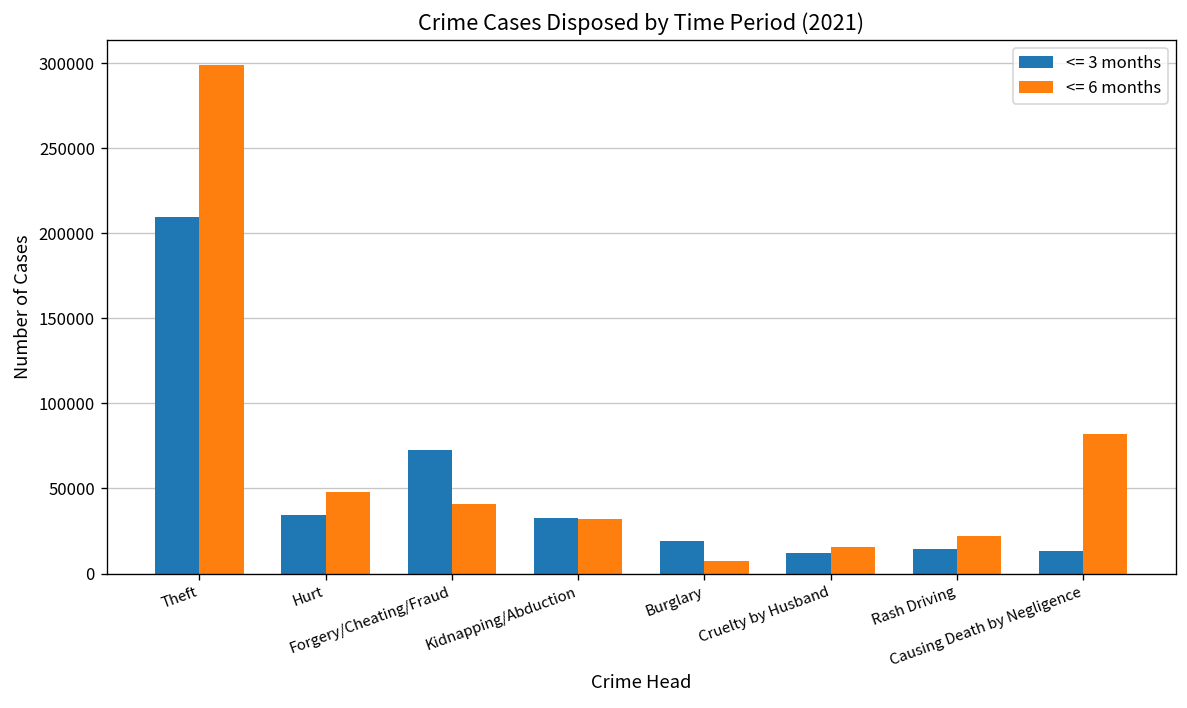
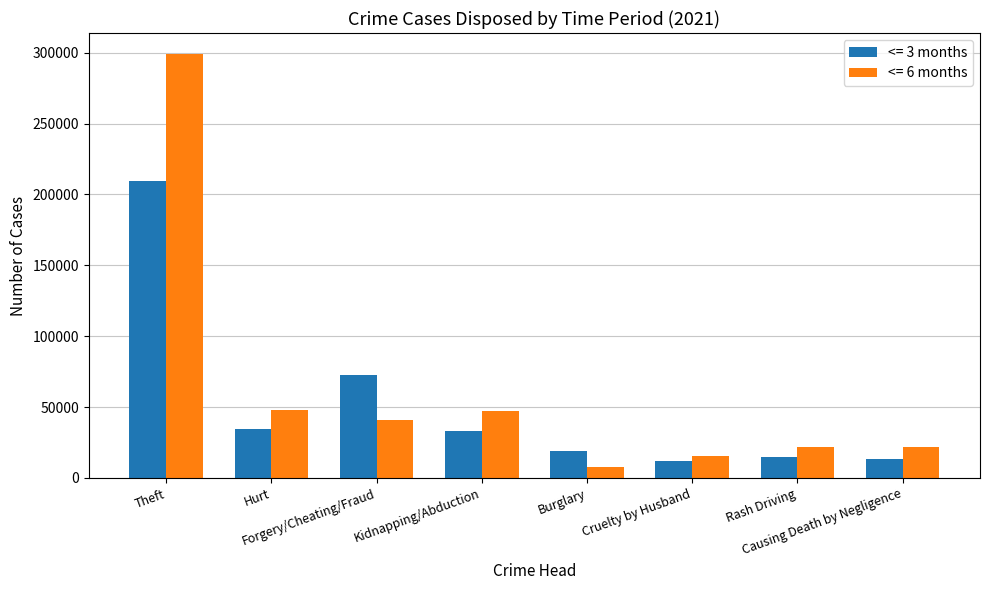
<= 6 months, Kidnapping/Abduction: 32000 -> 48000
<= 6 months, Causing Death by Negligence: 82000 -> 22000
